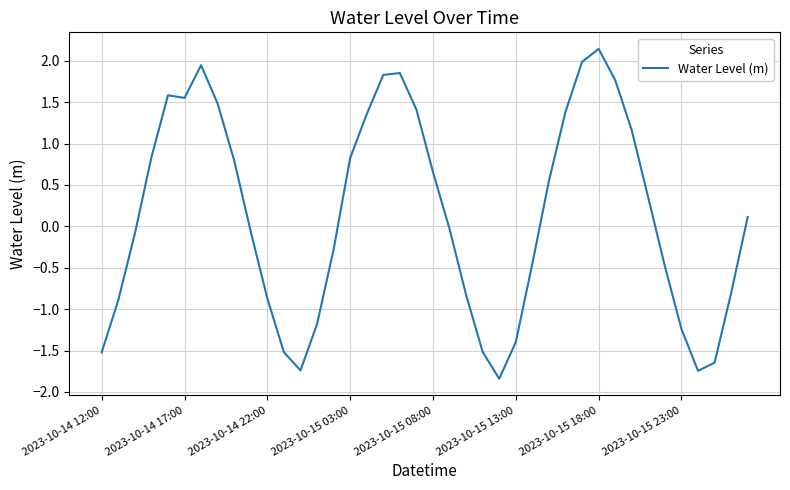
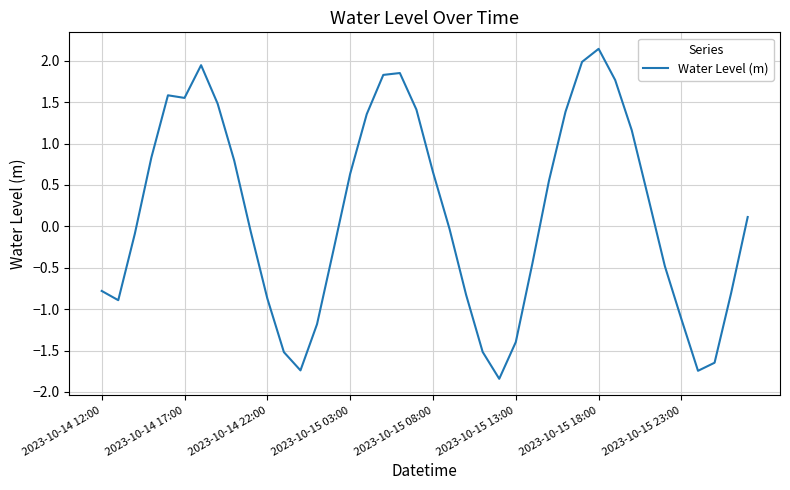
2023-10-14 12:00: -1.5 -> -0.8
2023-10-15 03:00: 0.8 -> 0.6
2023-10-15 23:00: -1.2 -> -1.1
